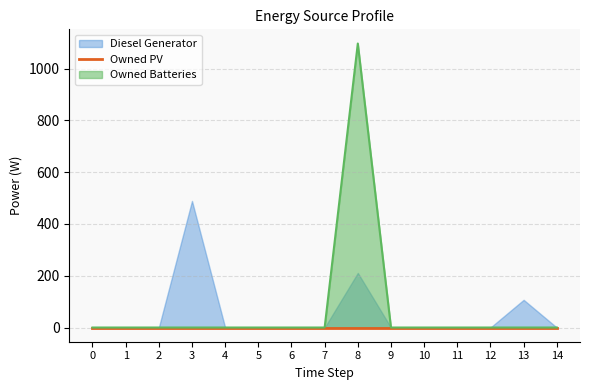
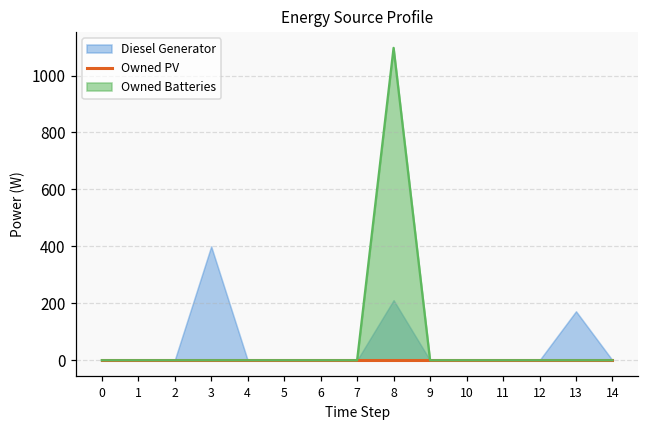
Diesel Generator, 3: 490 -> 400
Diesel Generator, 13: 110 -> 170
